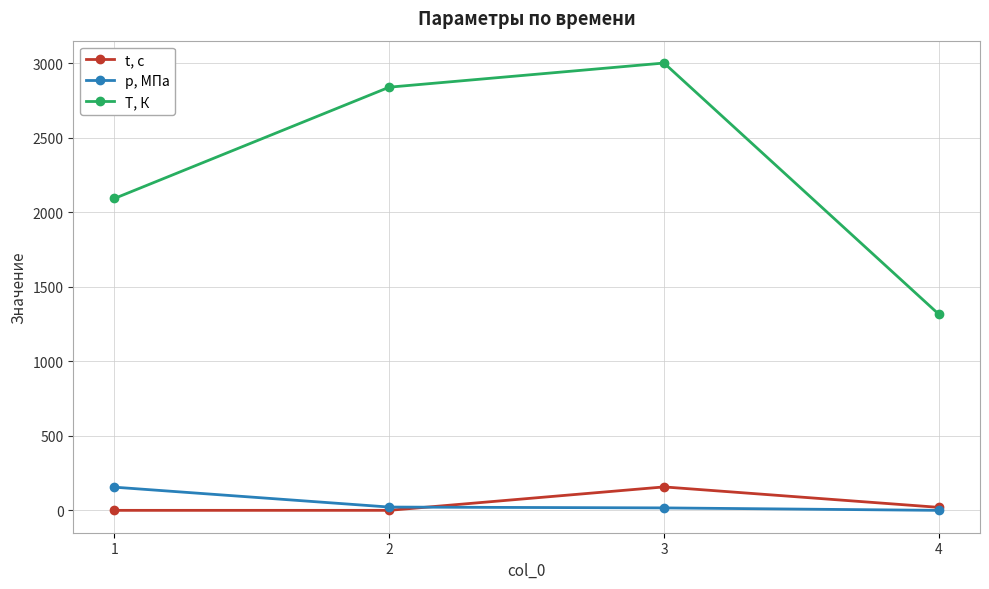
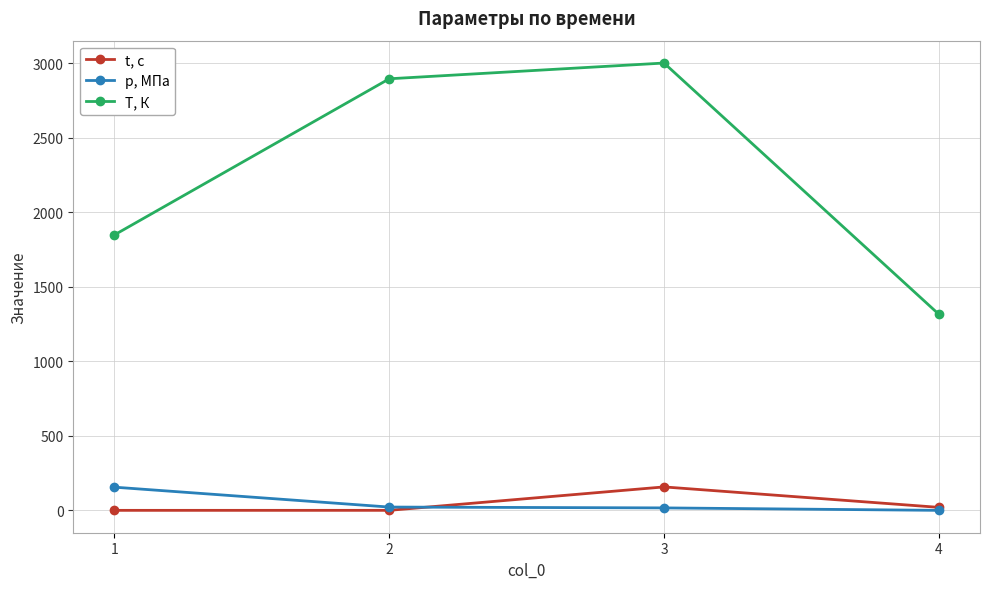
T, К, 1: 2090 -> 1850
T, К, 2: 2840 -> 2890
